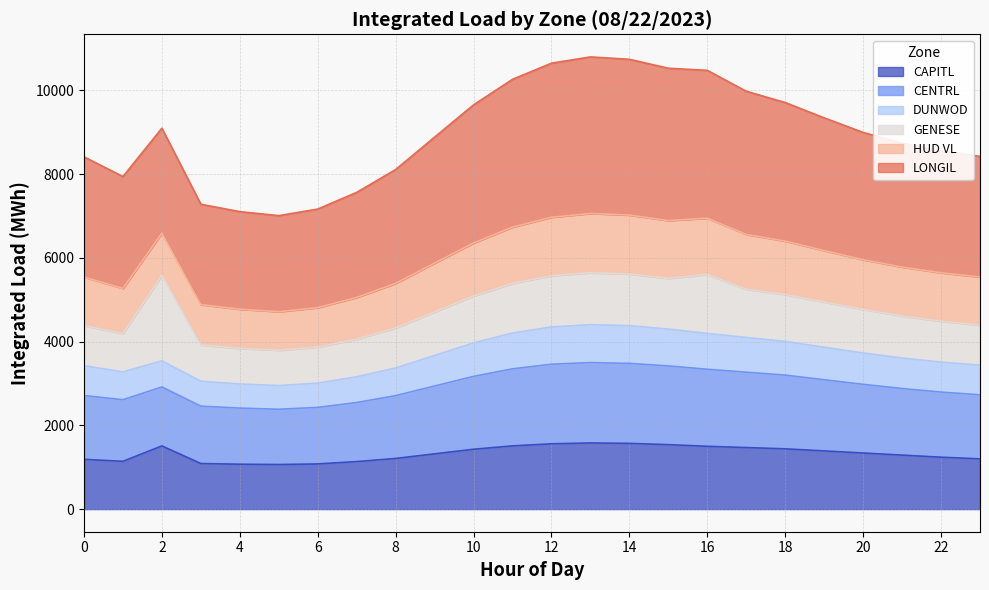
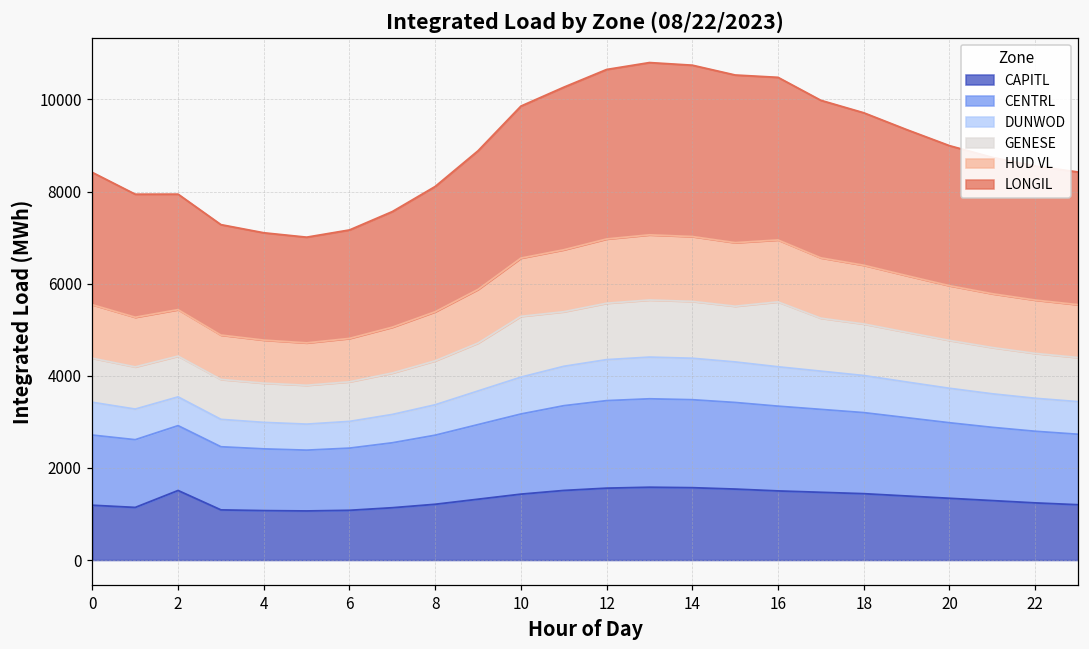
GENESE, 2: 2000 -> 900
GENESE, 10: 1100 -> 1300
